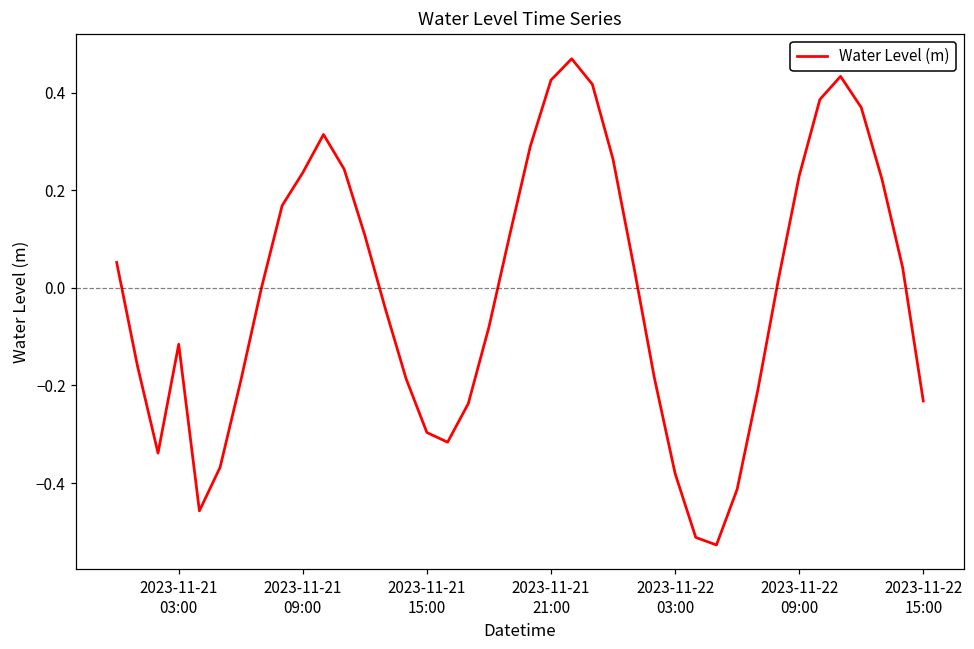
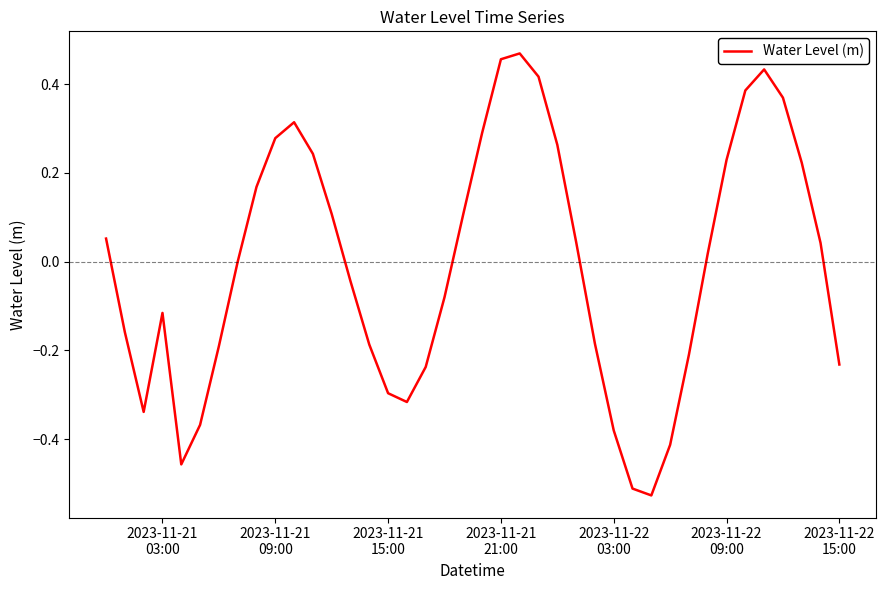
2023-11-21 09:00: 0.24 -> 0.28
2023-11-21 21:00: 0.43 -> 0.46
